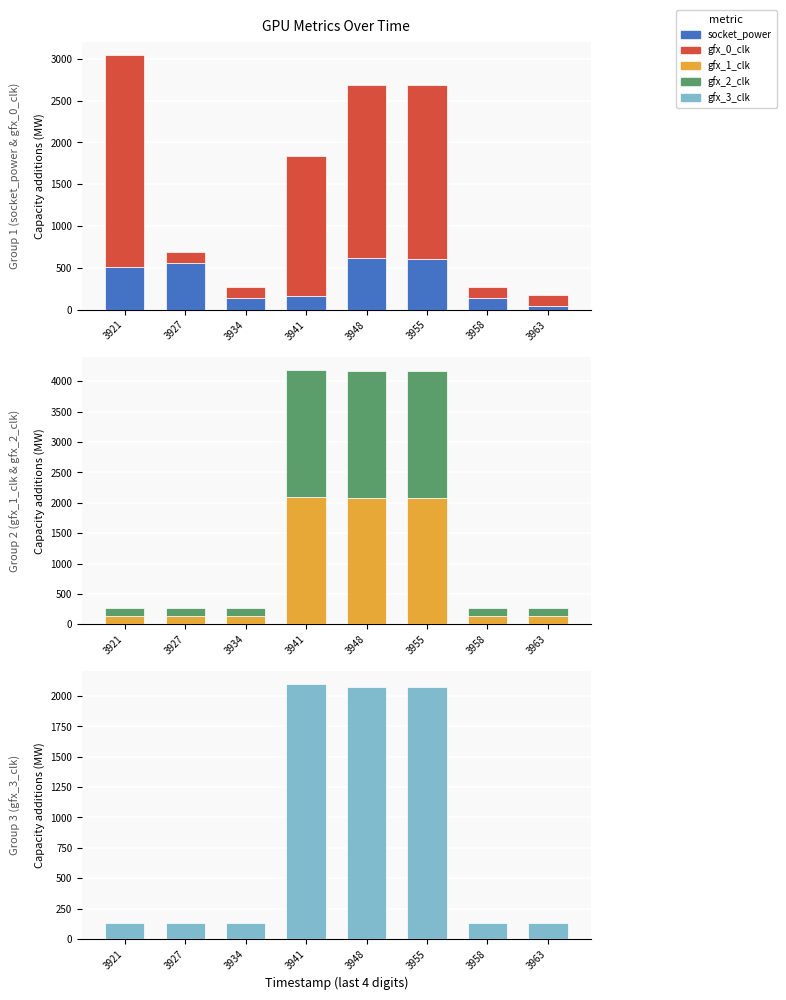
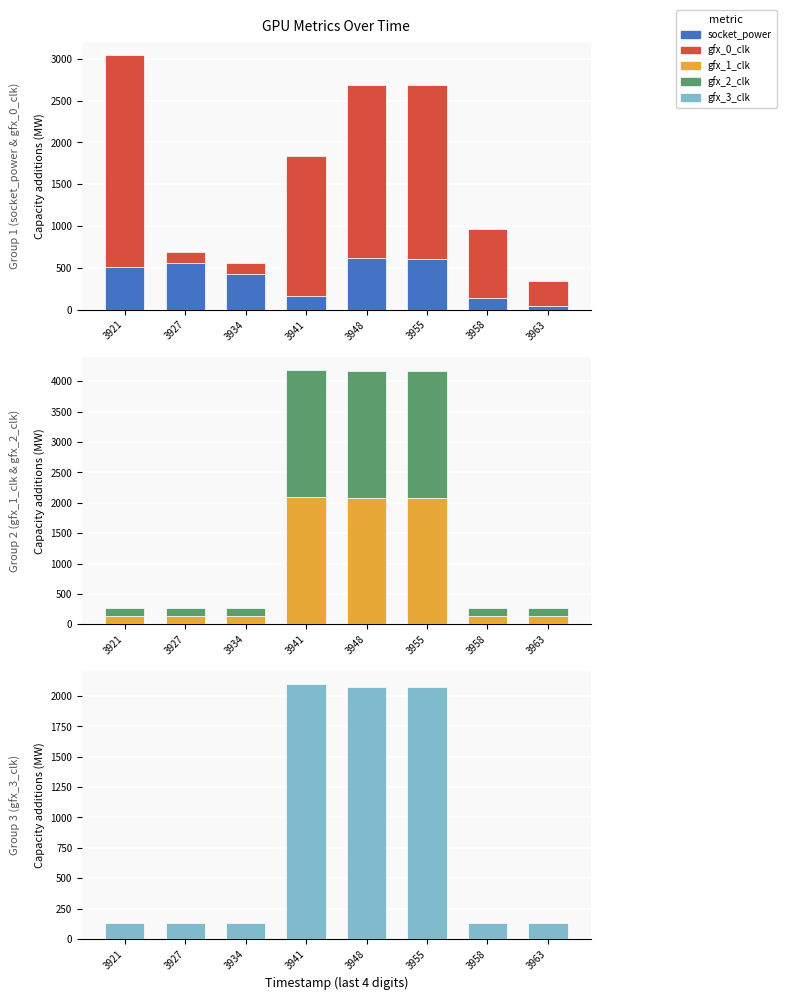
GPU Metrics Over Time, socket_power, 3934: 100 -> 400
GPU Metrics Over Time, gfx_0_clk, 3958: 100 -> 800
GPU Metrics Over Time, gfx_0_clk, 3963: 100 -> 300
